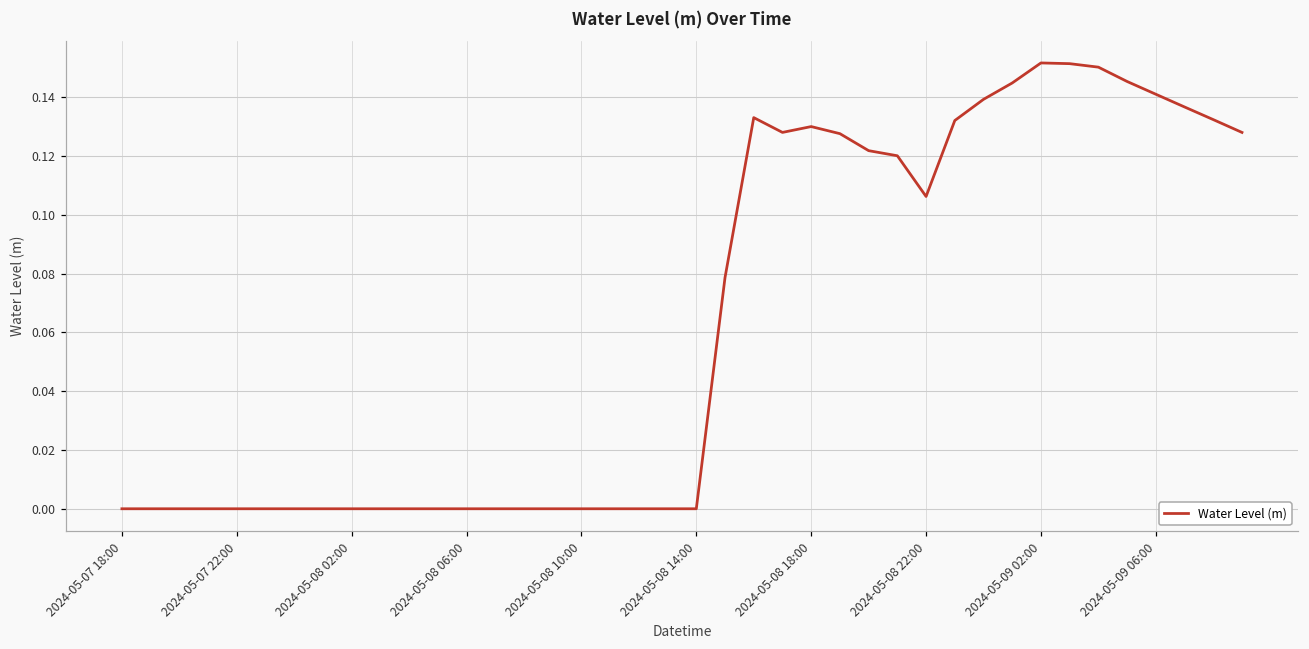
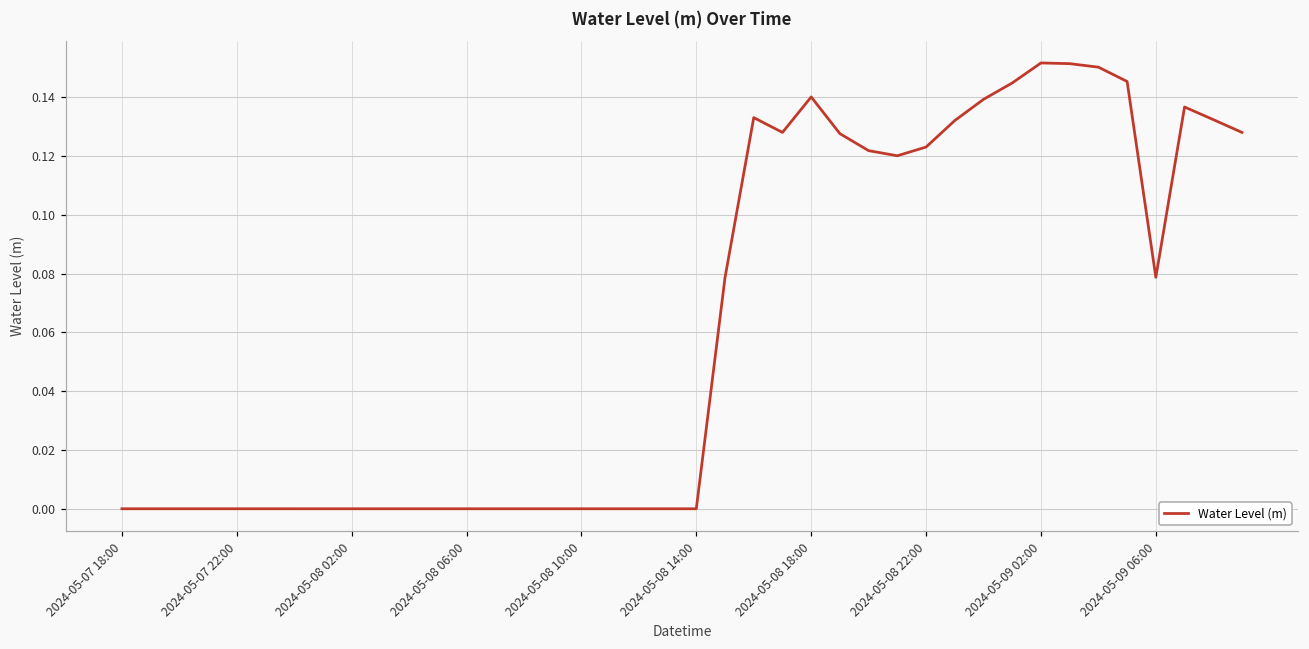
2024-05-08 18:00: 0.130 -> 0.140
2024-05-08 22:00: 0.106 -> 0.123
2024-05-09 06:00: 0.141 -> 0.079
